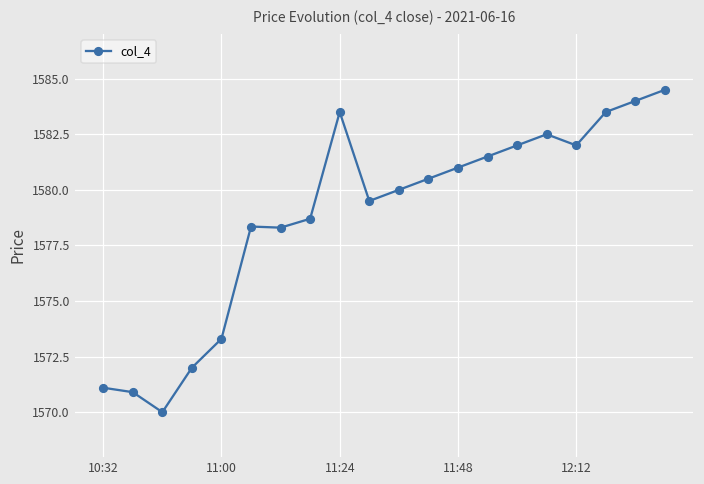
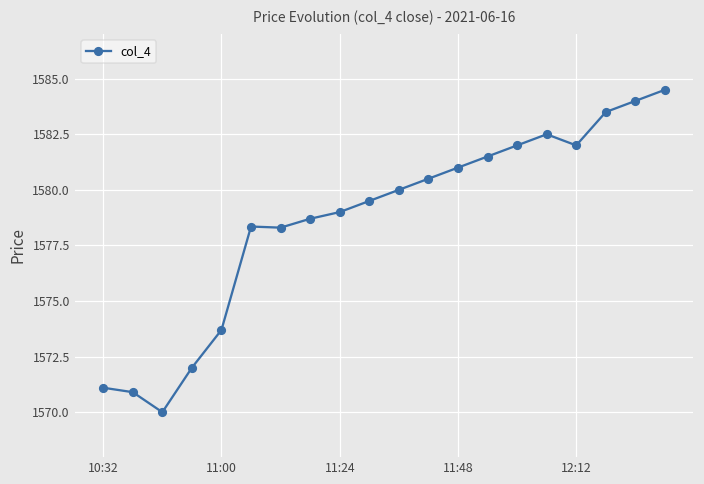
11:00: 1573.3 -> 1573.7
11:24: 1583.5 -> 1579.0
